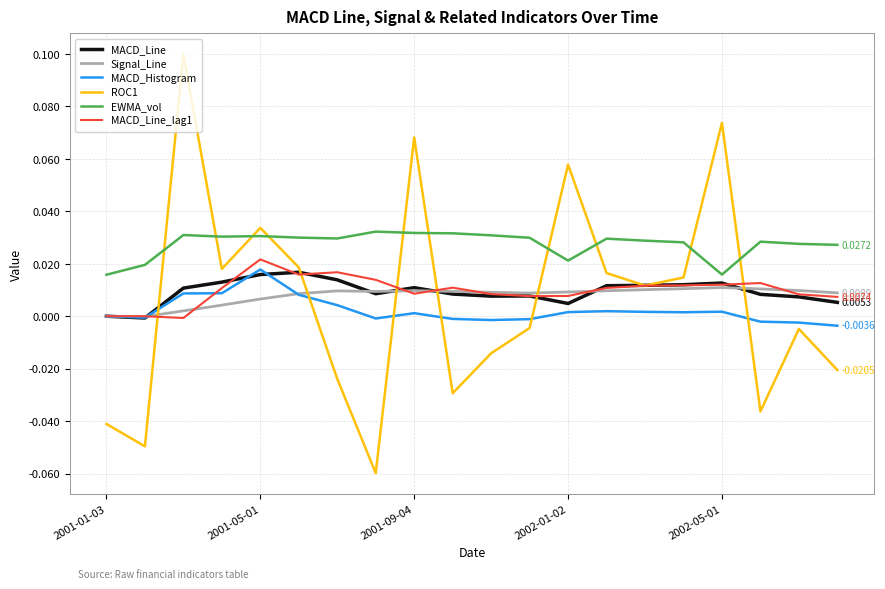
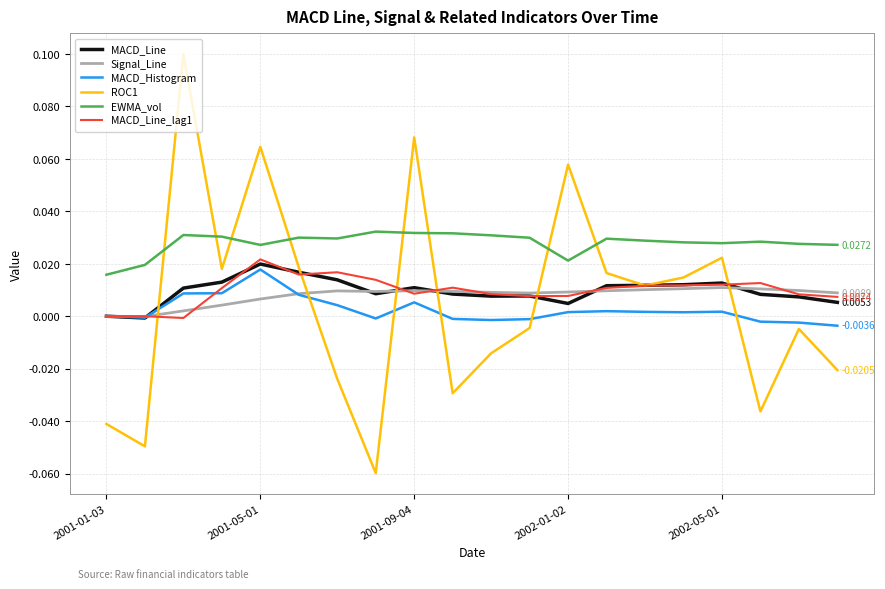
MACD_Line, 2001-05-01: 0.016 -> 0.020
ROC1, 2001-05-01: 0.034 -> 0.065
EWMA_vol, 2001-05-01: 0.031 -> 0.027
MACD_Histogram, 2001-09-04: 0.001 -> 0.005
ROC1, 2002-05-01: 0.074 -> 0.022
EWMA_vol, 2002-05-01: 0.016 -> 0.028
